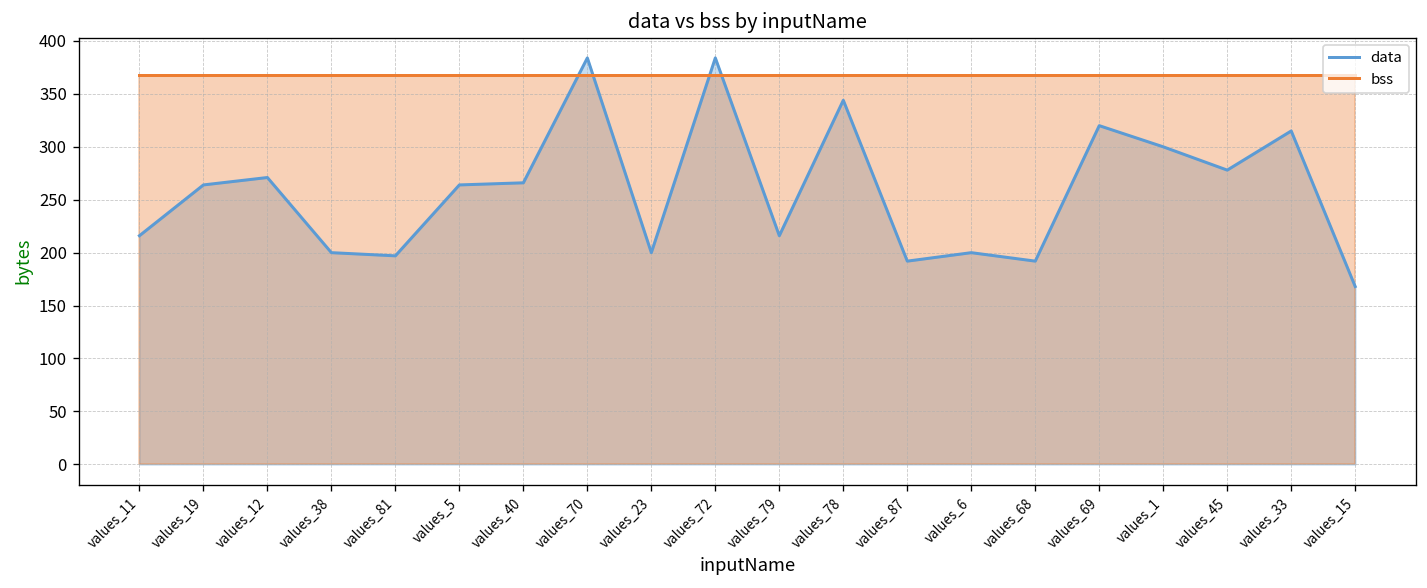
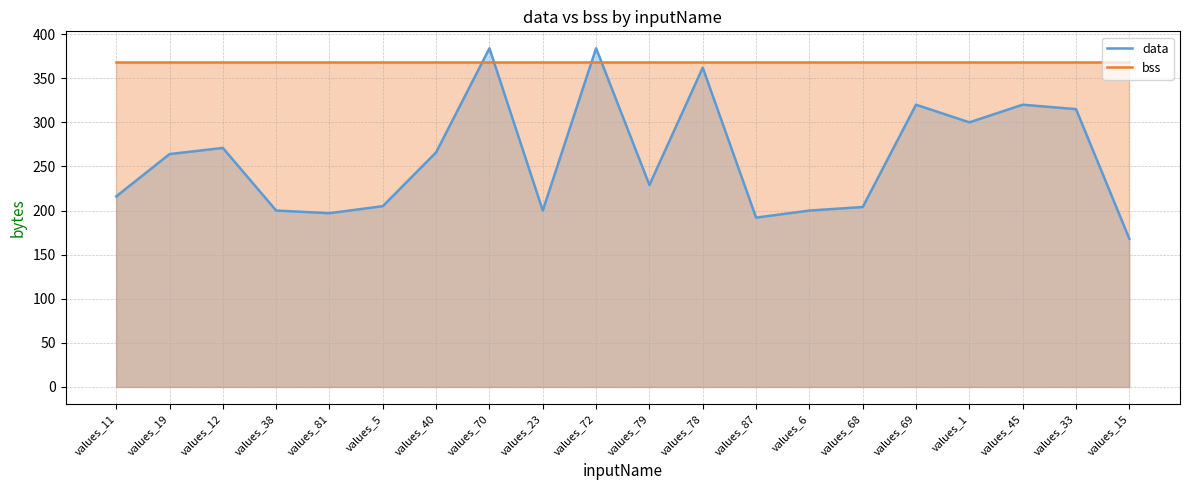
data, values_5: 260 -> 210
data, values_79: 220 -> 230
data, values_78: 340 -> 360
data, values_68: 190 -> 200
data, values_45: 280 -> 320
